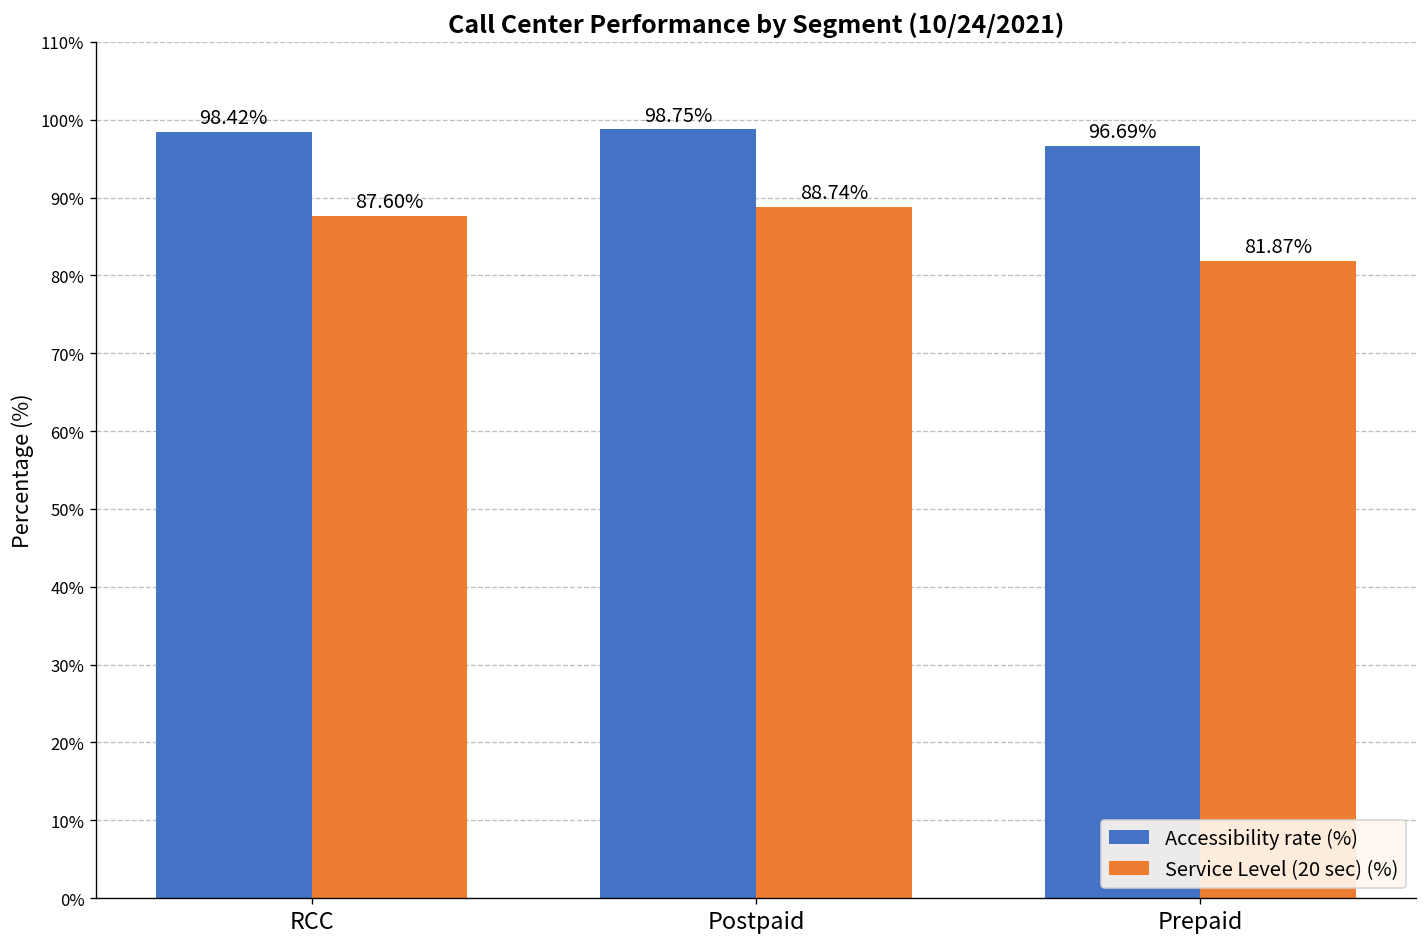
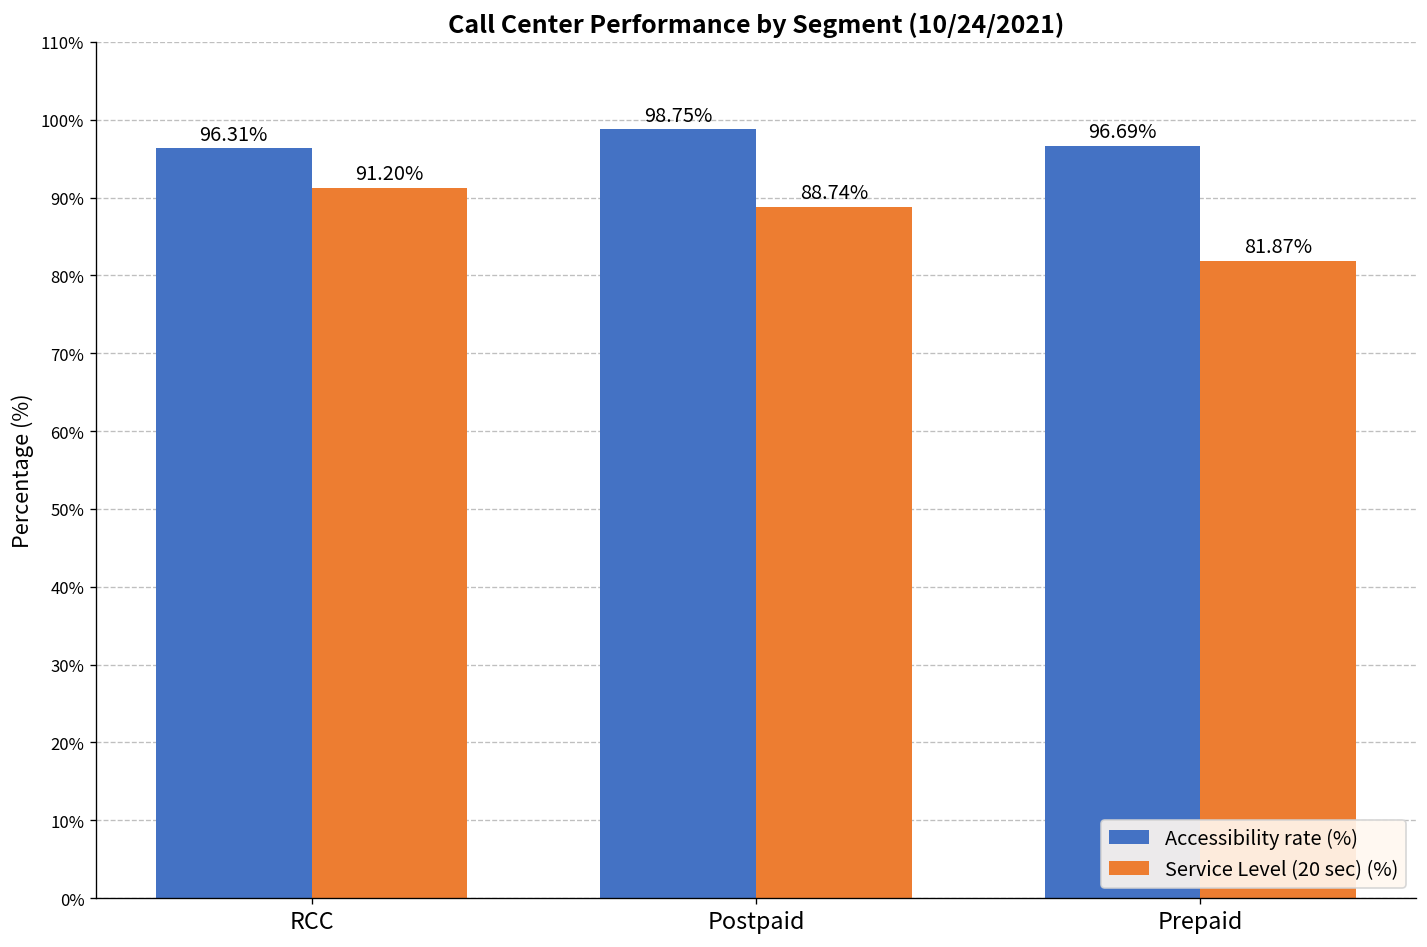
Accessibility rate (%), RCC: 98.42% -> 96.31%
Service Level (20 sec) (%), RCC: 87.60% -> 91.20%
